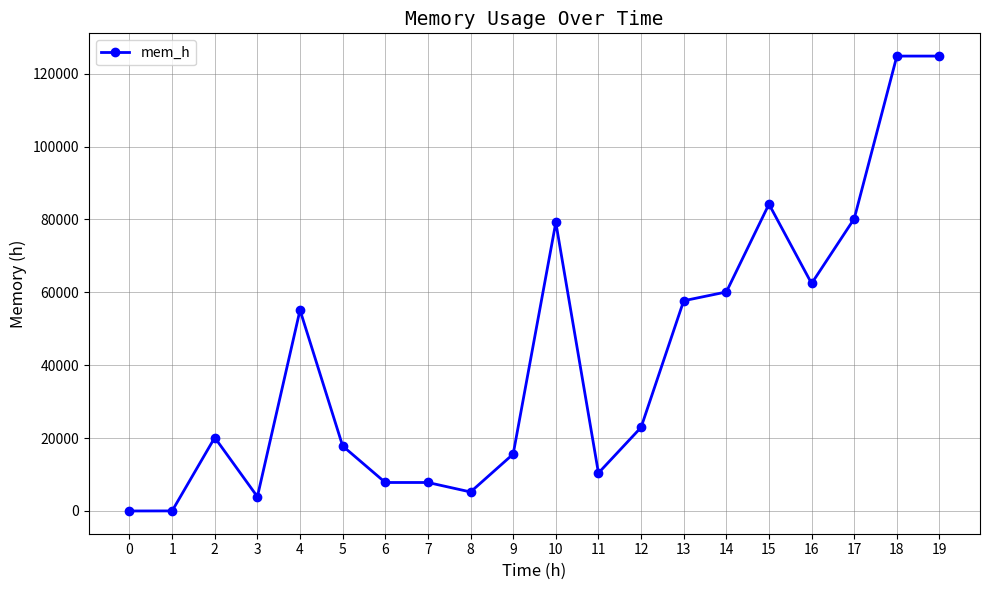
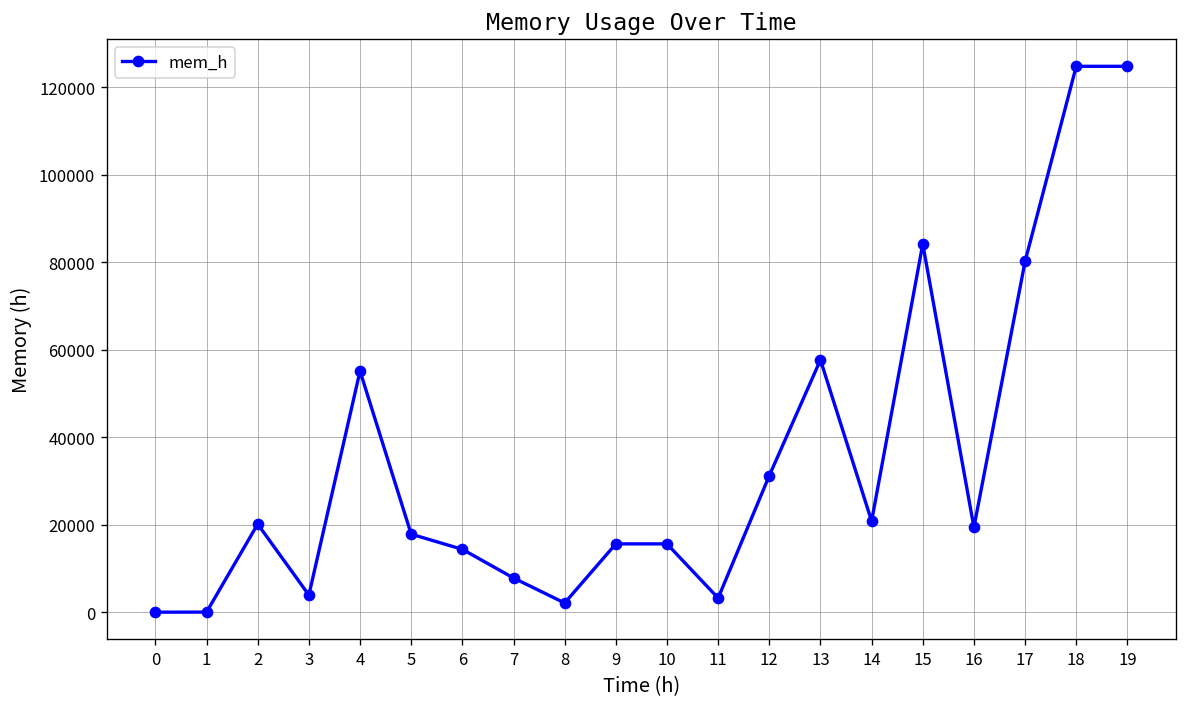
6: 8000 -> 14000
8: 5000 -> 2000
10: 79000 -> 16000
11: 10000 -> 3000
12: 23000 -> 31000
14: 60000 -> 21000
16: 62000 -> 19000
